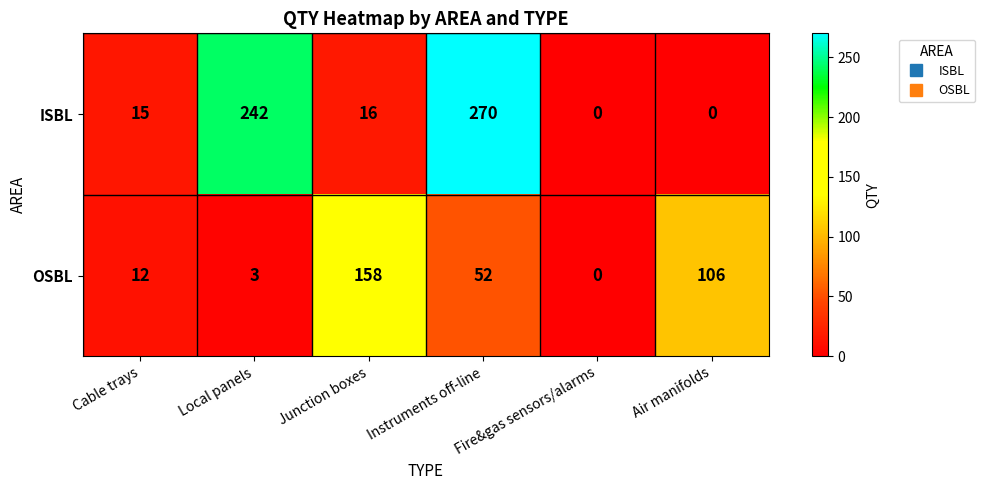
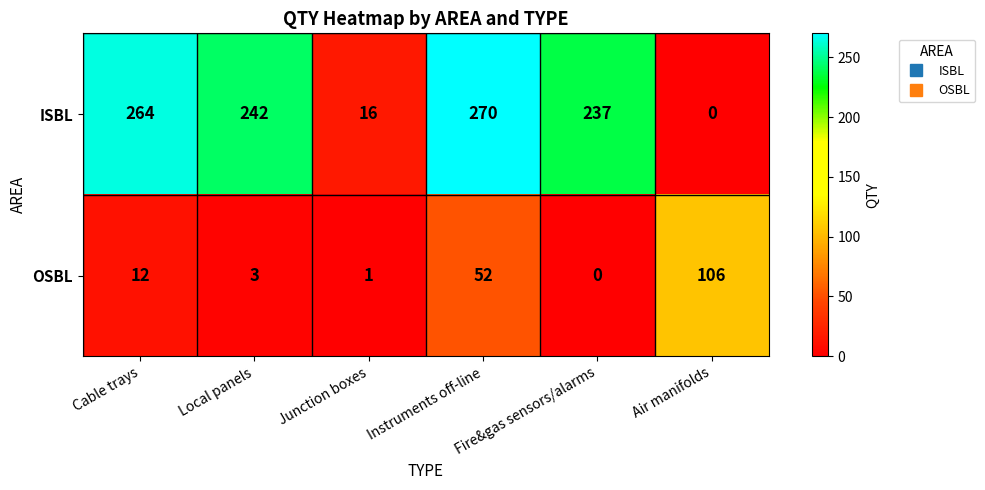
ISBL, Cable trays: 15 -> 264
ISBL, Fire&gas sensors/alarms: 0 -> 237
OSBL, Junction boxes: 158 -> 1
